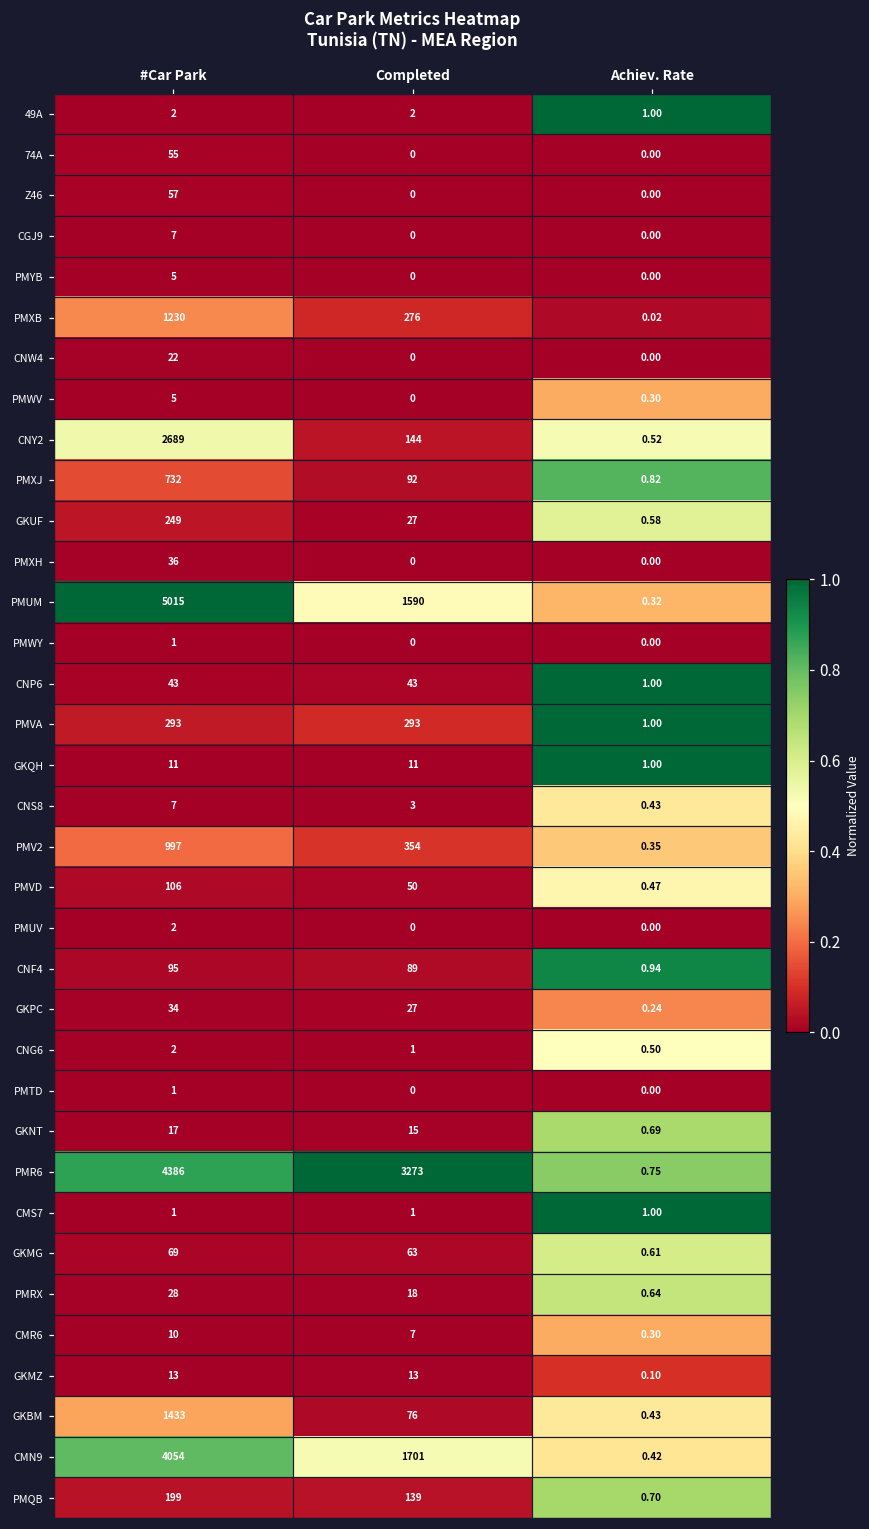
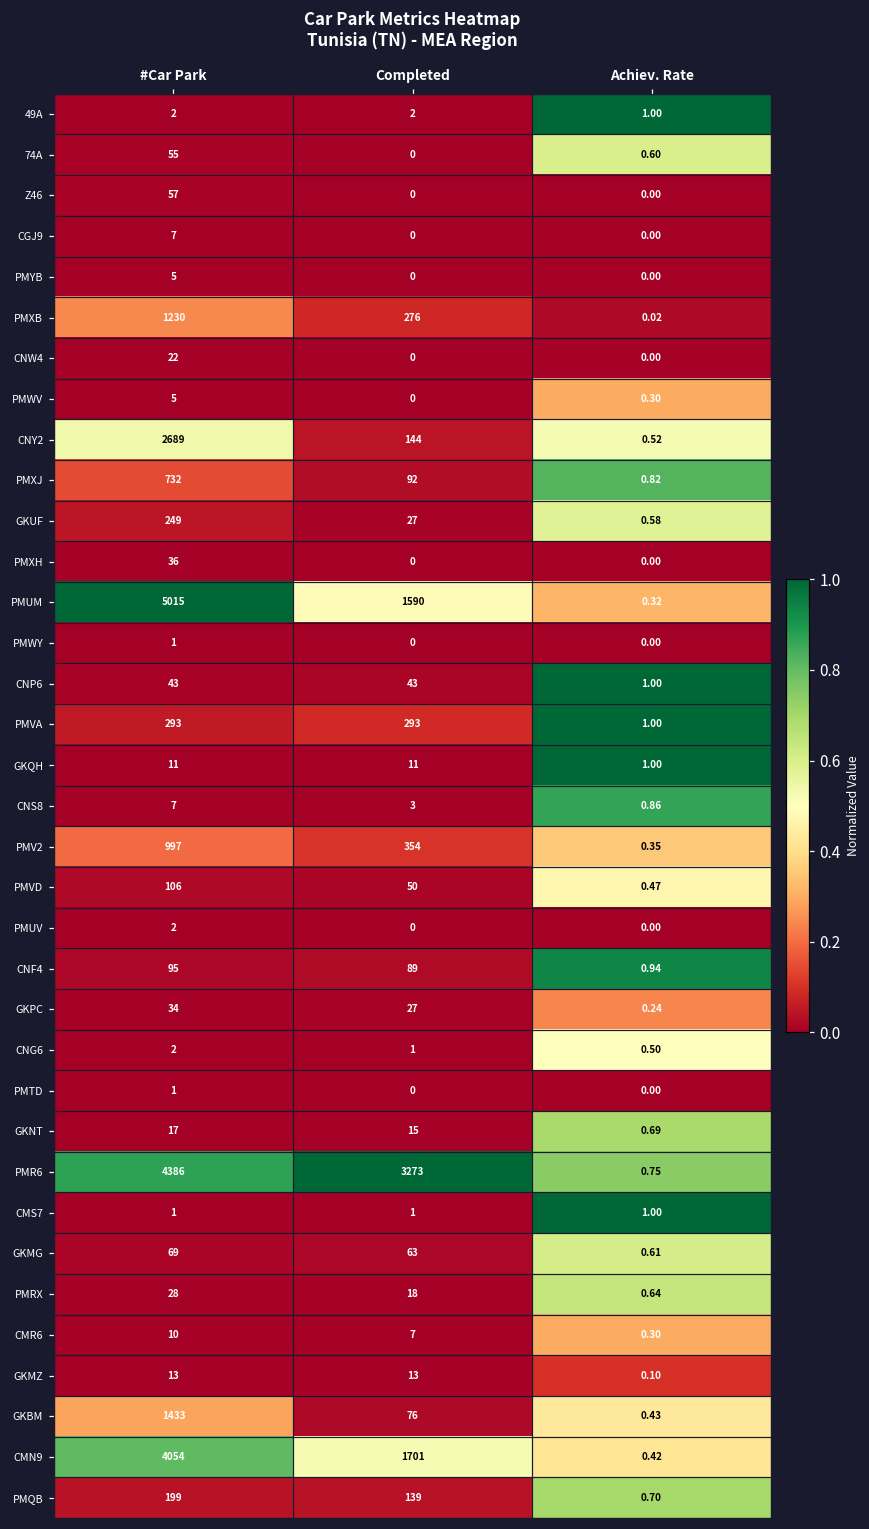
74A, Achiev. Rate: 0.00 -> 0.60
CNS8, Achiev. Rate: 0.43 -> 0.86
